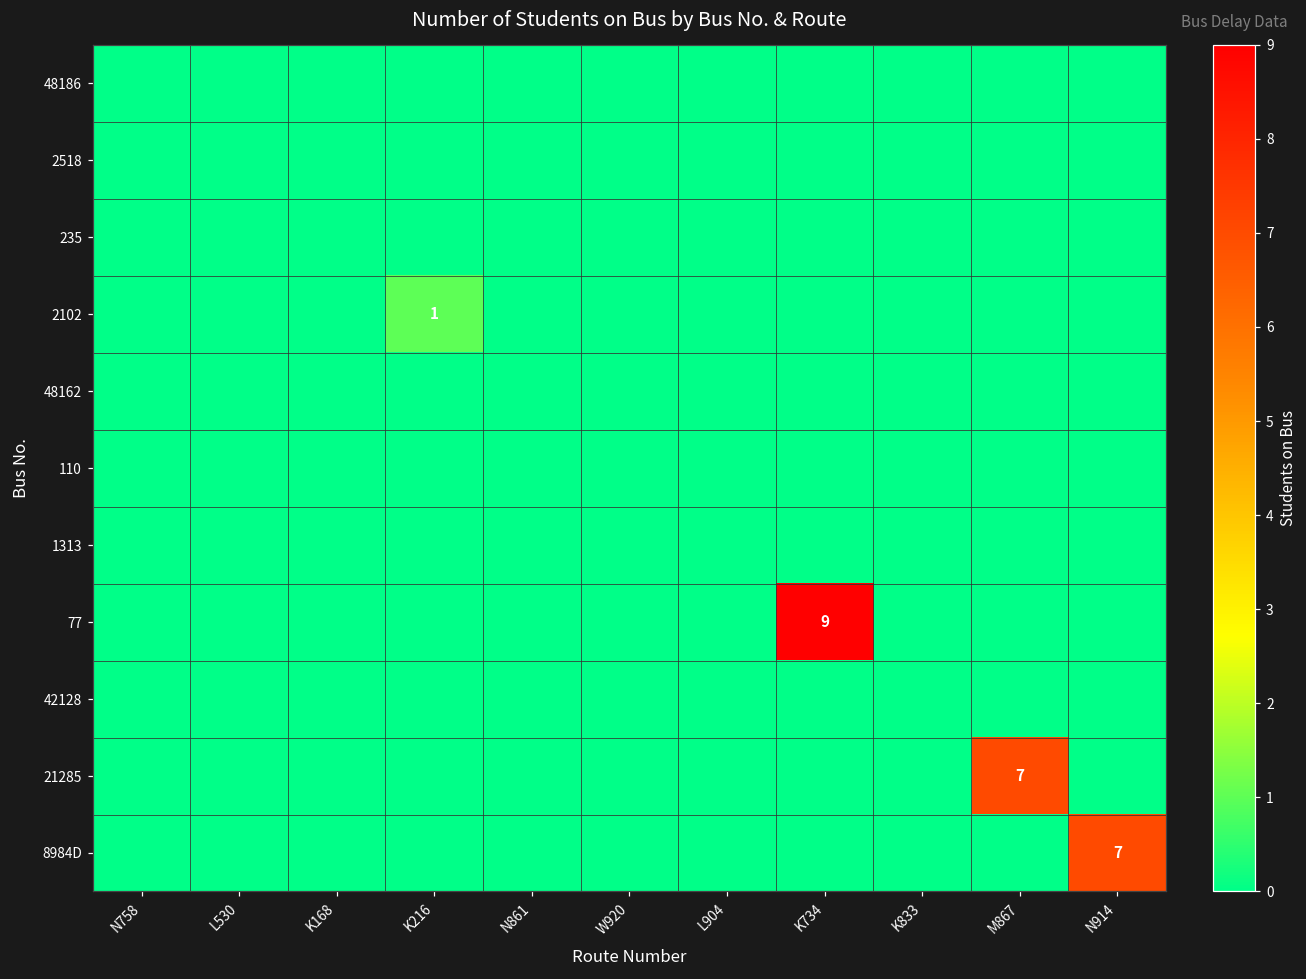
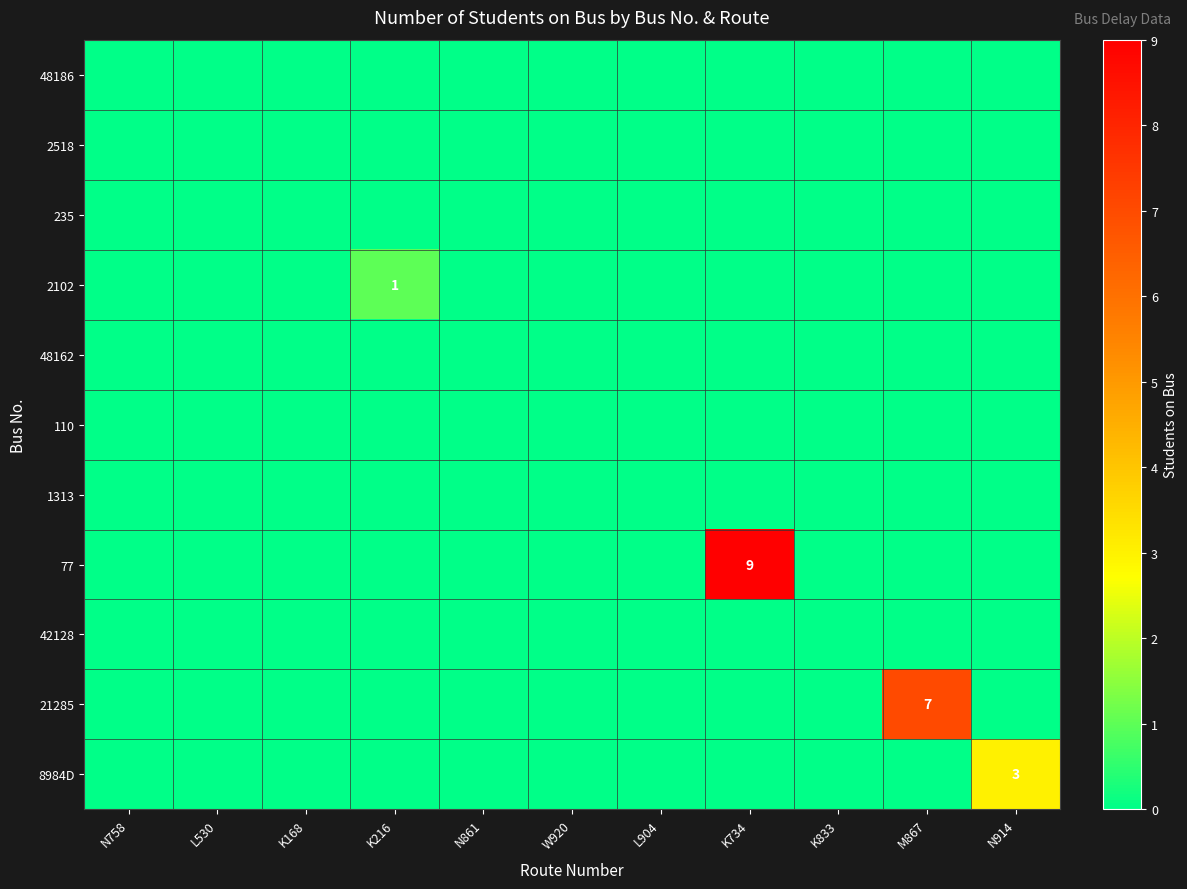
8984D, N914: 7 -> 3
